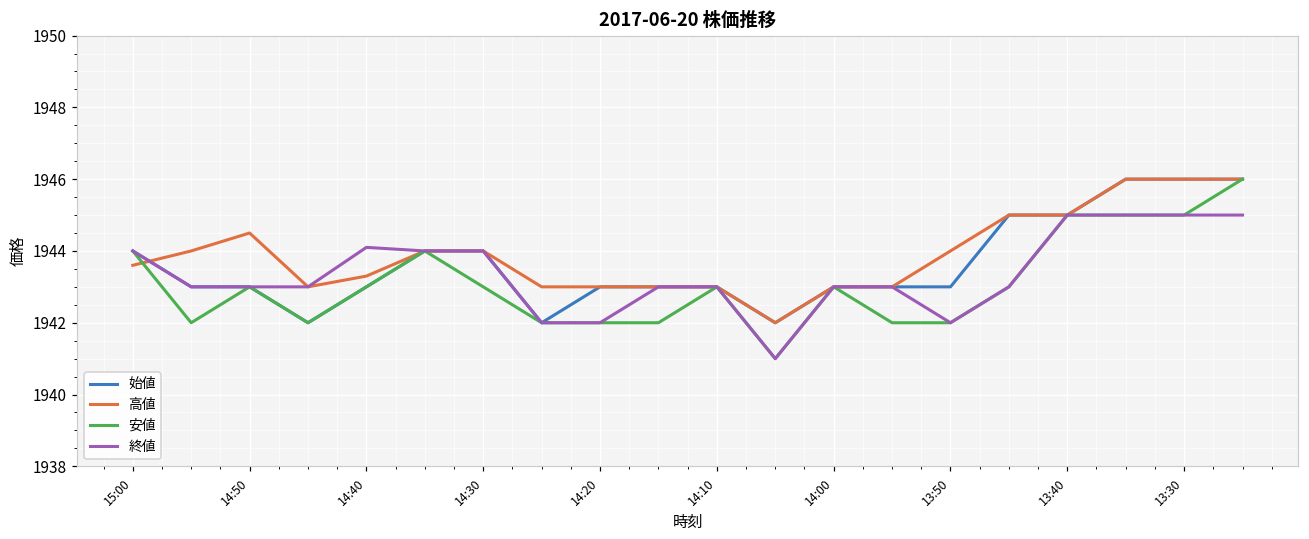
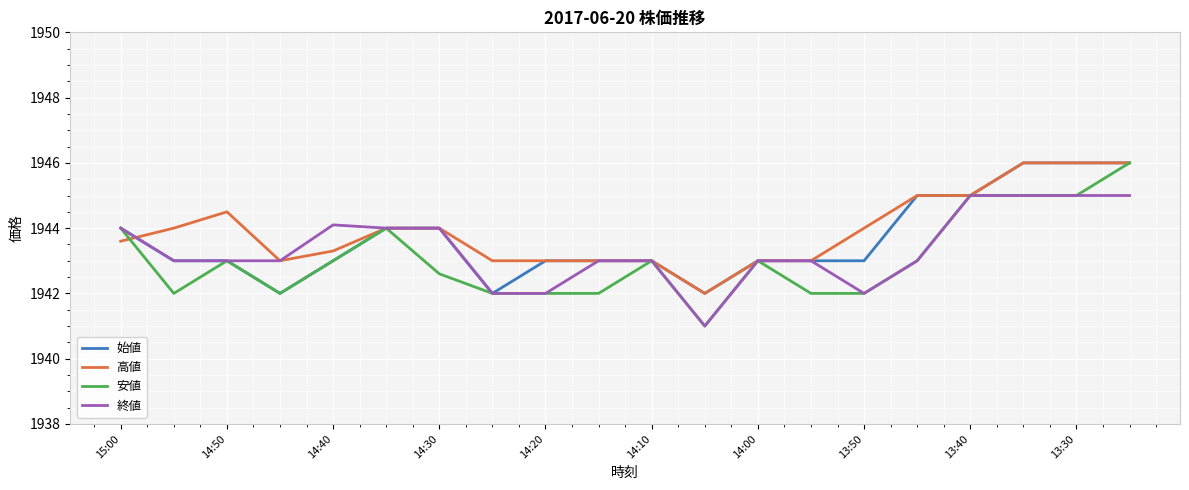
安値, 14:30: 1943.0 -> 1942.6
